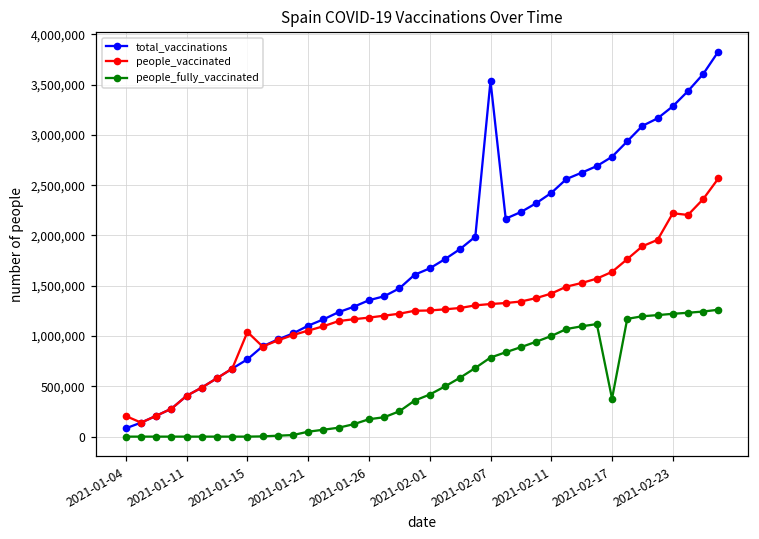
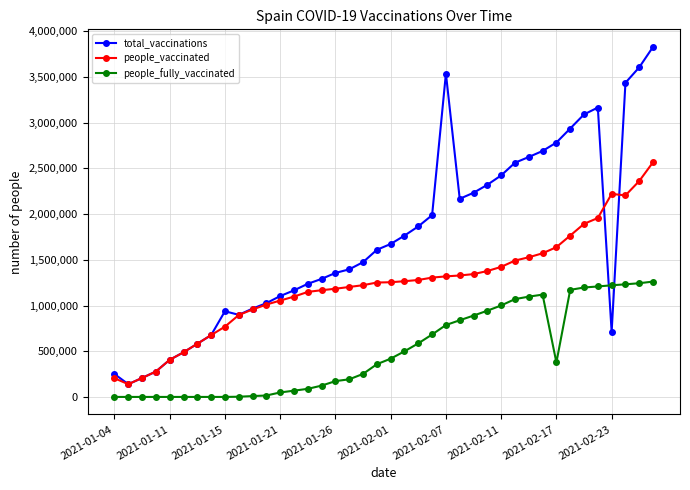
total_vaccinations, 2021-01-04: 100,000 -> 300,000
total_vaccinations, 2021-01-15: 800,000 -> 900,000
people_vaccinated, 2021-01-15: 1,000,000 -> 800,000
total_vaccinations, 2021-02-23: 3,300,000 -> 700,000
